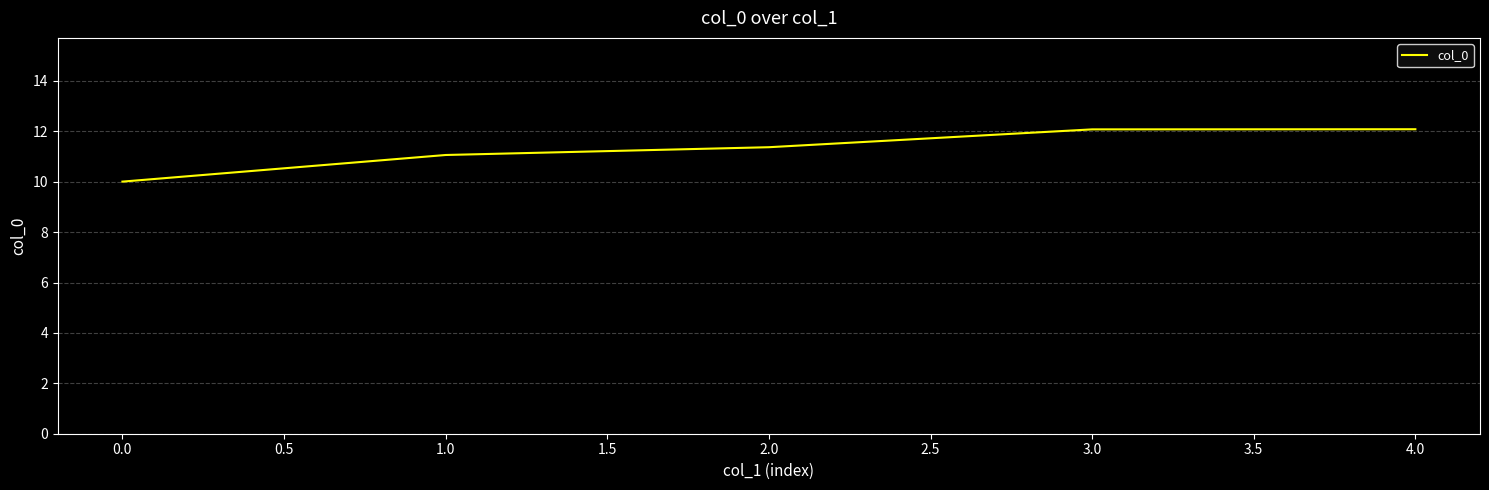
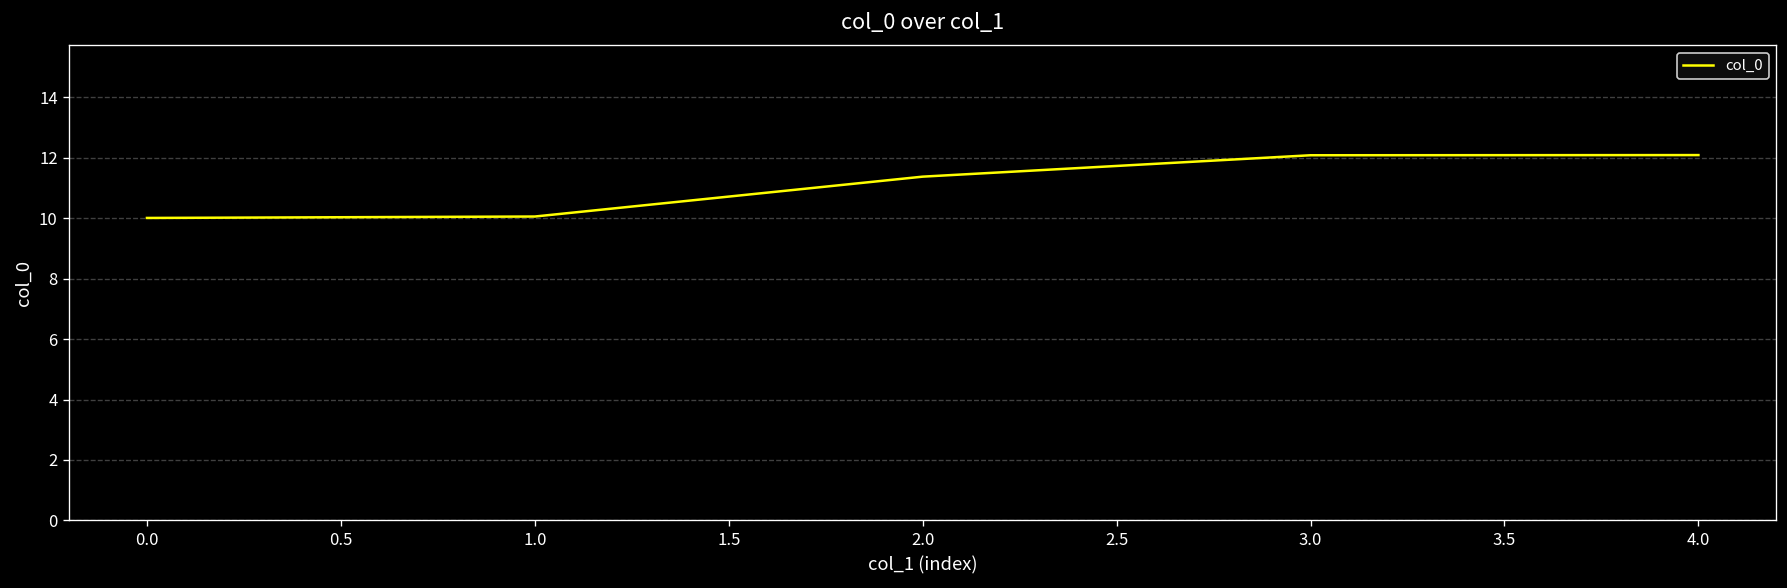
1.0: 11.1 -> 10.1
